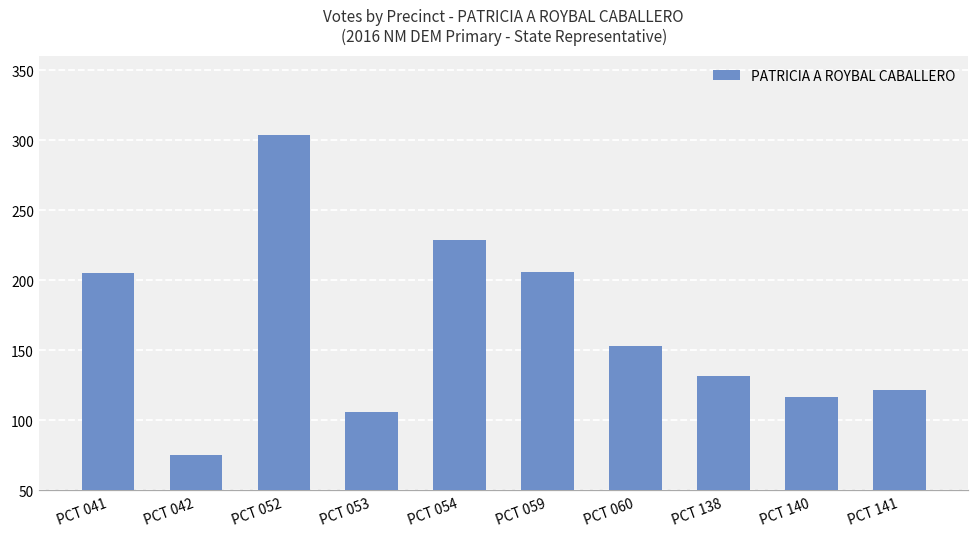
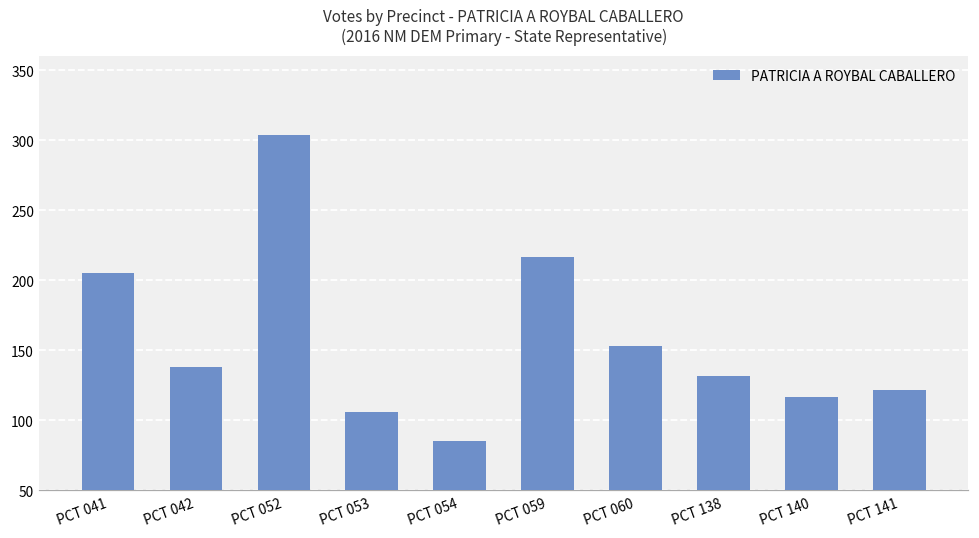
PCT 042: 75 -> 138
PCT 054: 229 -> 85
PCT 059: 206 -> 217
